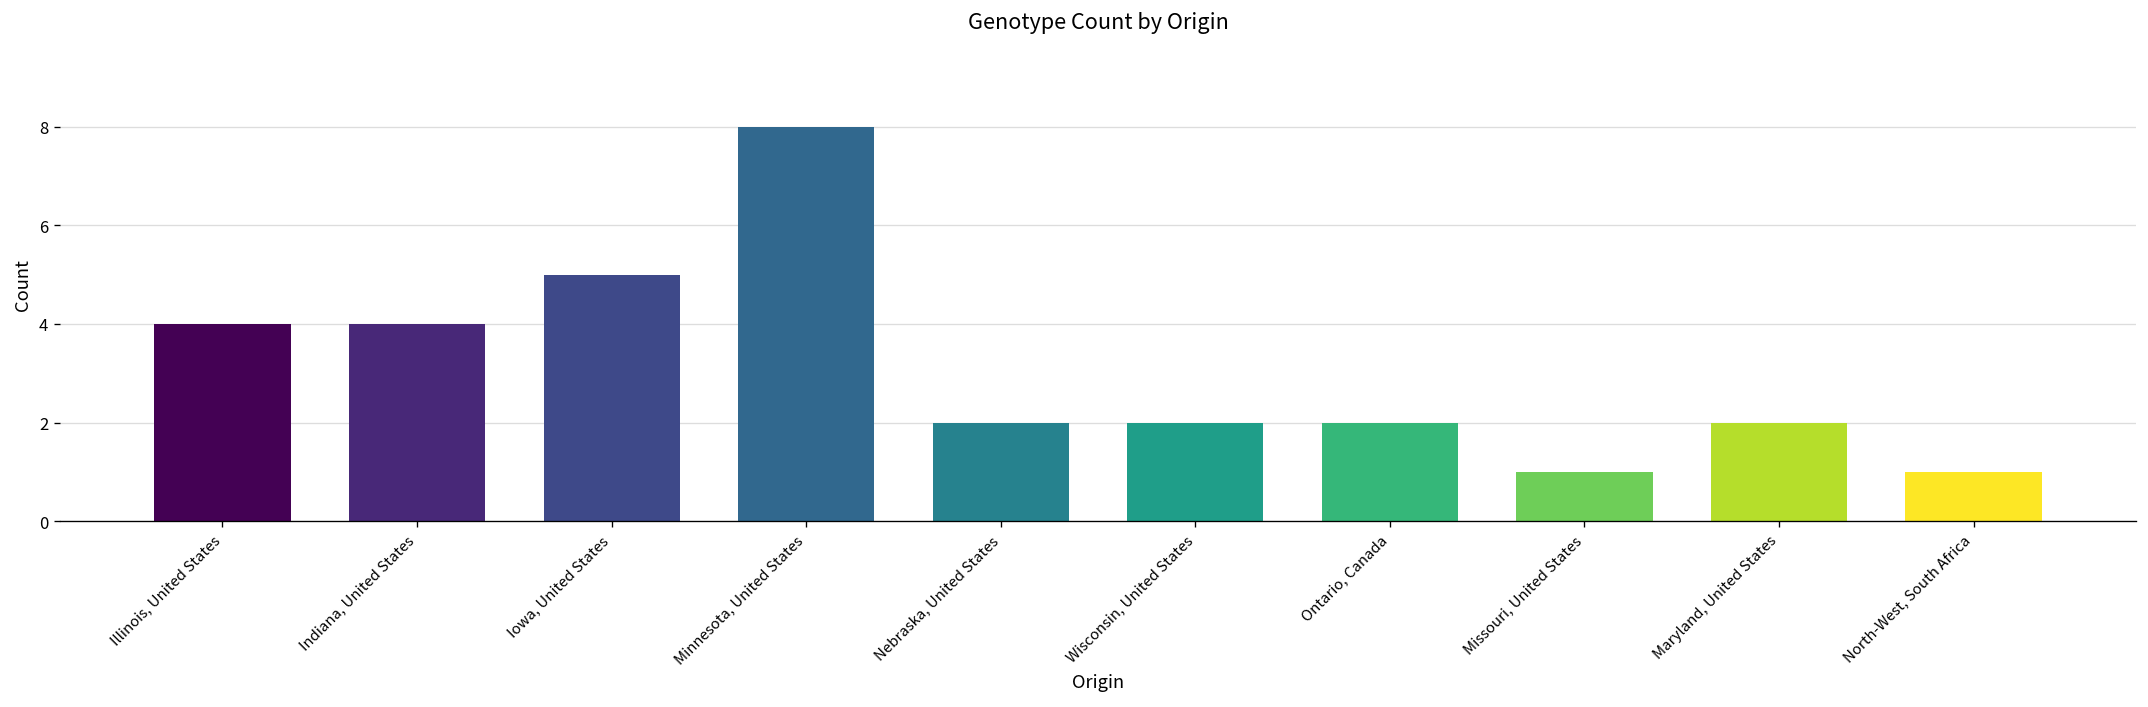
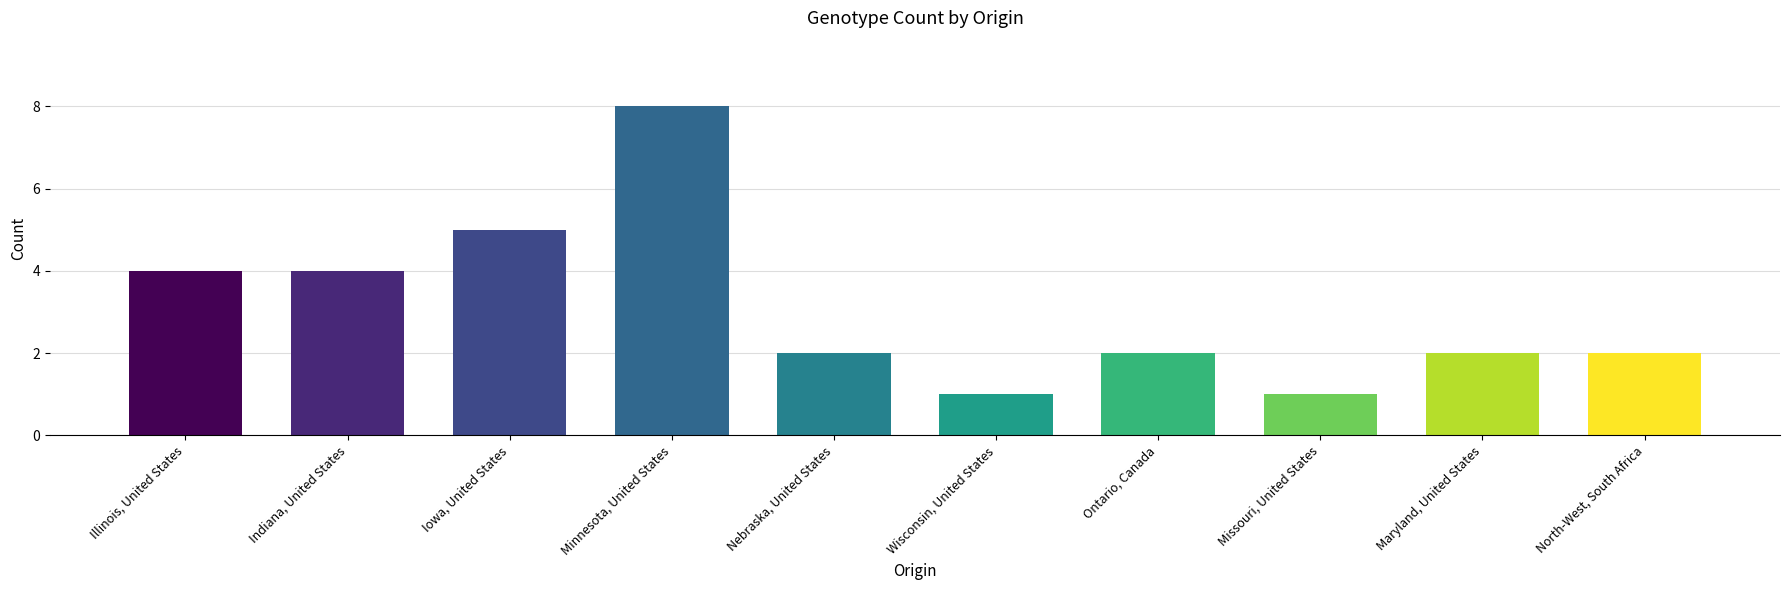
Wisconsin, United States: 2 -> 1
North-West, South Africa: 1 -> 2
